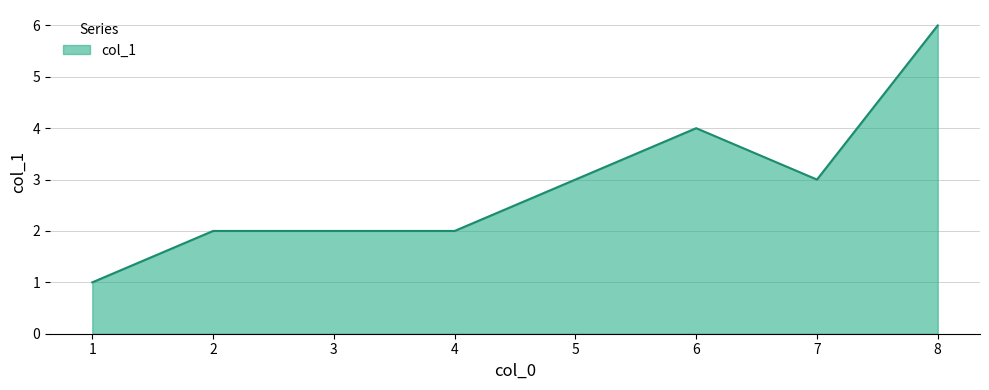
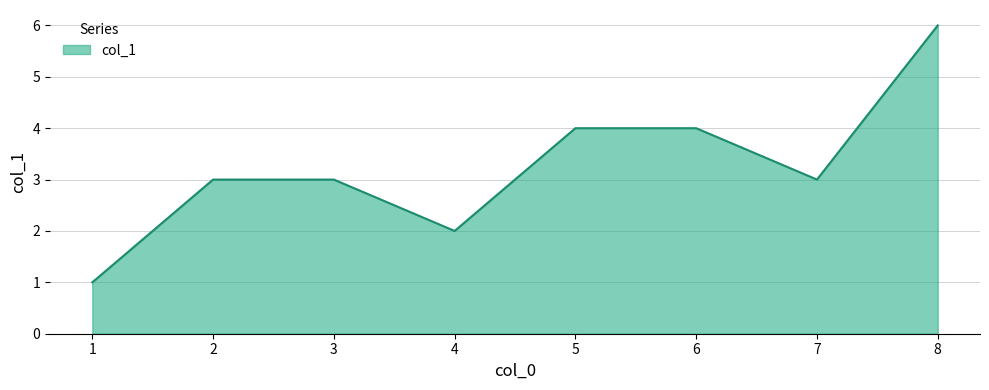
2: 2 -> 3
3: 2 -> 3
5: 3 -> 4
